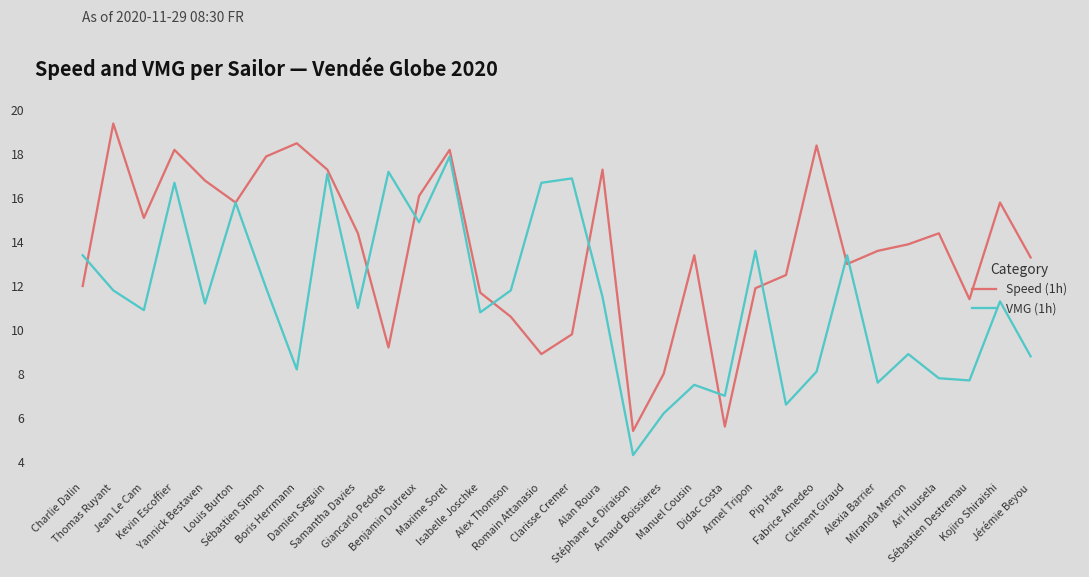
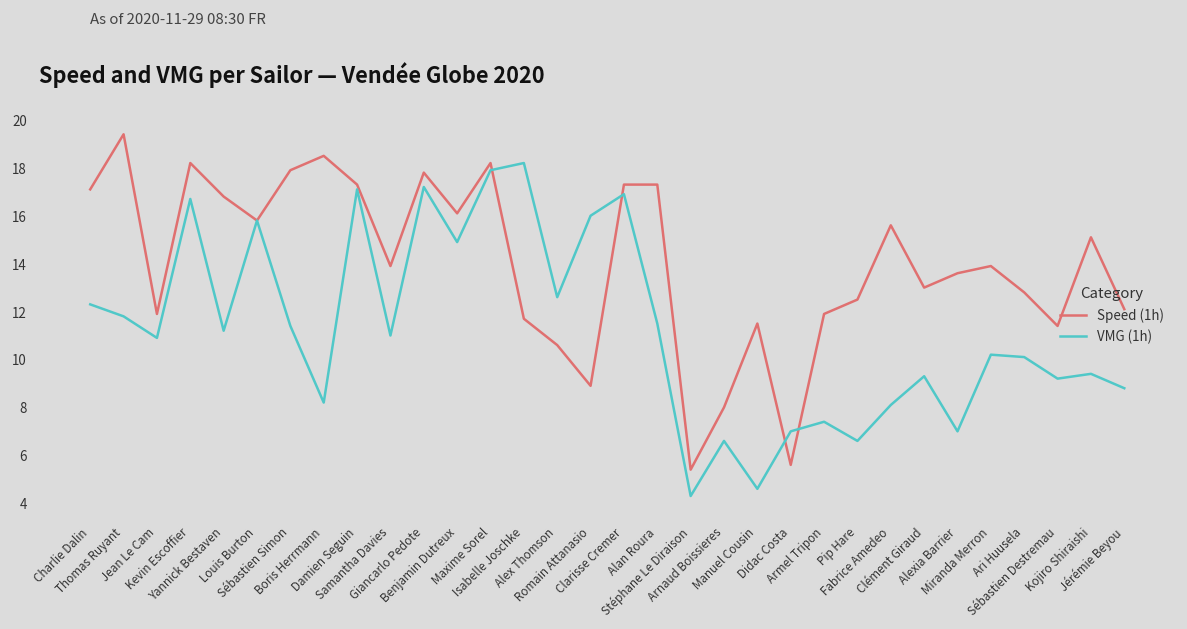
Speed (1h), Charlie Dalin: 12.0 -> 17.1
VMG (1h), Charlie Dalin: 13.4 -> 12.3
Speed (1h), Jean Le Cam: 15.1 -> 11.9
VMG (1h), Sébastien Simon: 11.9 -> 11.4
Speed (1h), Samantha Davies: 14.4 -> 13.9
Speed (1h), Giancarlo Pedote: 9.2 -> 17.8
VMG (1h), Isabelle Joschke: 10.8 -> 18.2
VMG (1h), Alex Thomson: 11.8 -> 12.6
VMG (1h), Romain Attanasio: 16.7 -> 16.0
Speed (1h), Clarisse Cremer: 9.8 -> 17.3
VMG (1h), Arnaud Boissieres: 6.2 -> 6.6
Speed (1h), Manuel Cousin: 13.4 -> 11.5
VMG (1h), Manuel Cousin: 7.5 -> 4.6
VMG (1h), Armel Tripon: 13.6 -> 7.4
Speed (1h), Fabrice Amedeo: 18.4 -> 15.6
VMG (1h), Clément Giraud: 13.4 -> 9.3
VMG (1h), Alexia Barrier: 7.6 -> 7.0
VMG (1h), Miranda Merron: 8.9 -> 10.2
Speed (1h), Ari Huusela: 14.4 -> 12.8
VMG (1h), Ari Huusela: 7.8 -> 10.1
VMG (1h), Sébastien Destremau: 7.7 -> 9.2
Speed (1h), Kojiro Shiraishi: 15.8 -> 15.1
VMG (1h), Kojiro Shiraishi: 11.3 -> 9.4
Speed (1h), Jérémie Beyou: 13.3 -> 12.1
